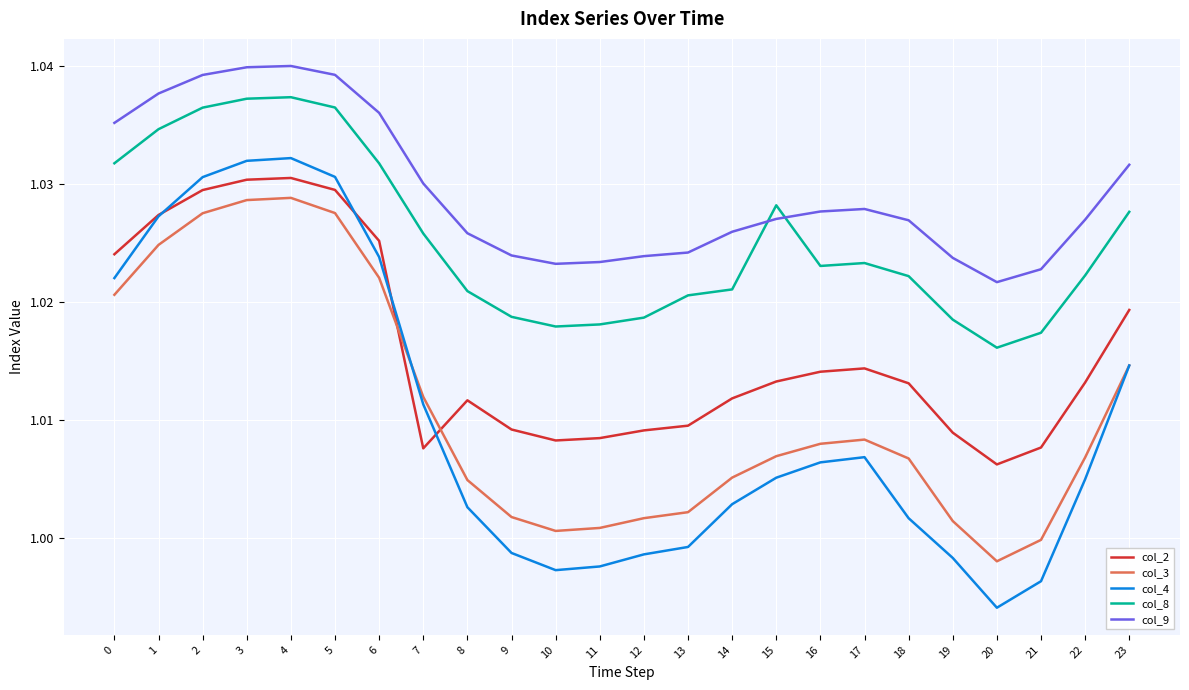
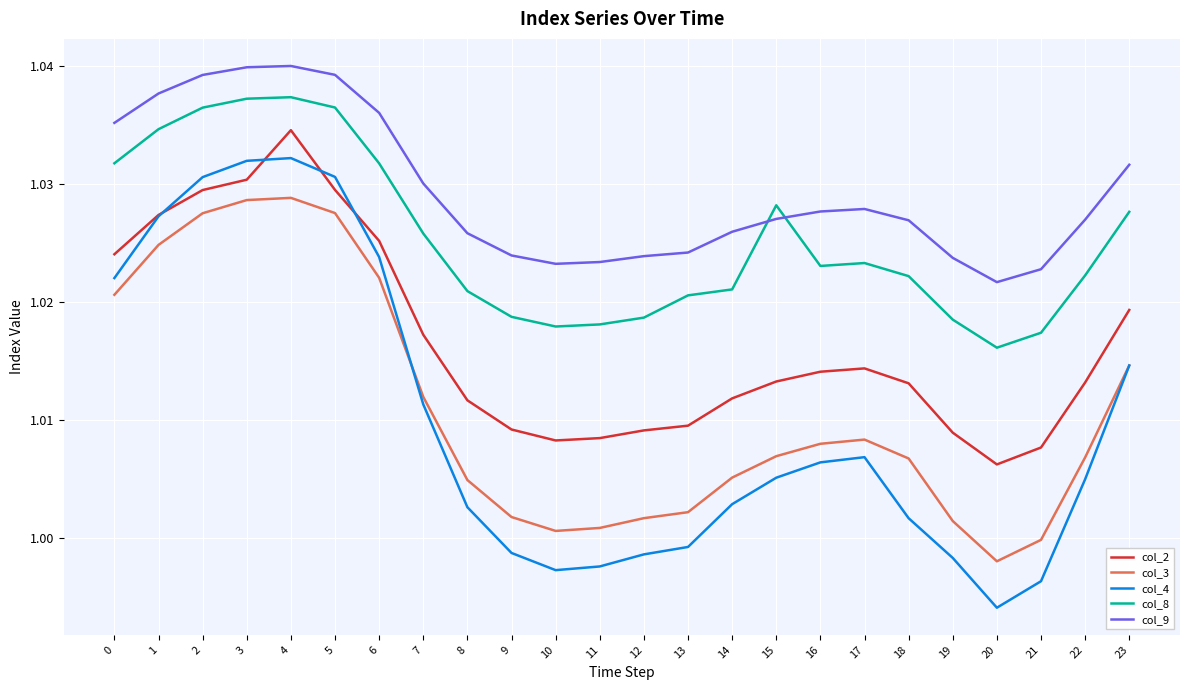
col_2, 4: 1.0305 -> 1.0346
col_2, 7: 1.0076 -> 1.0173
